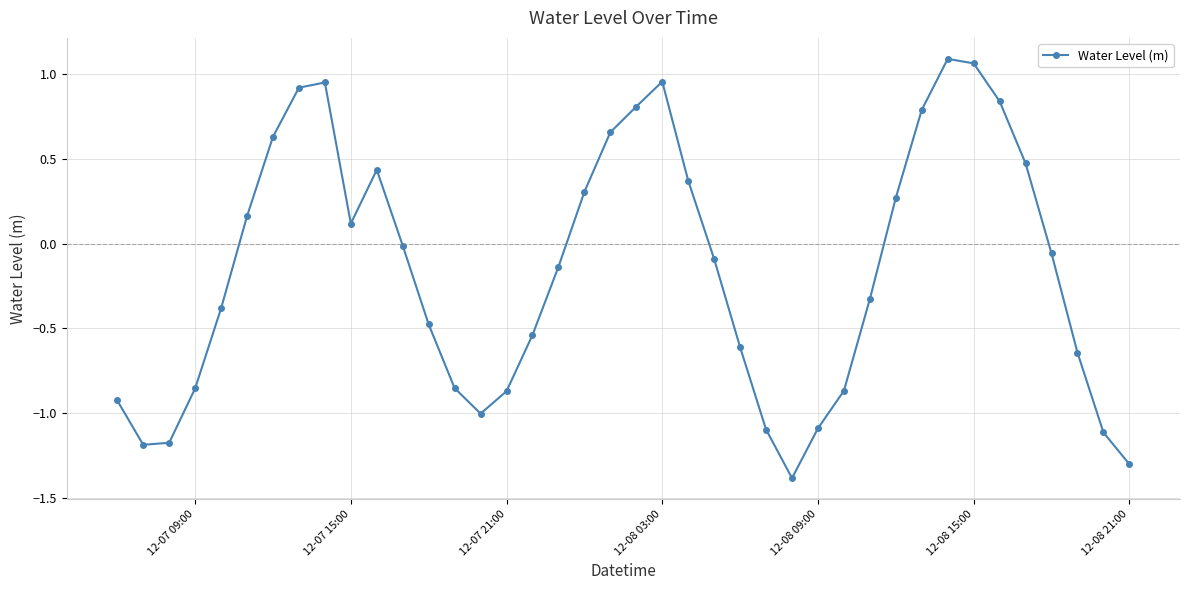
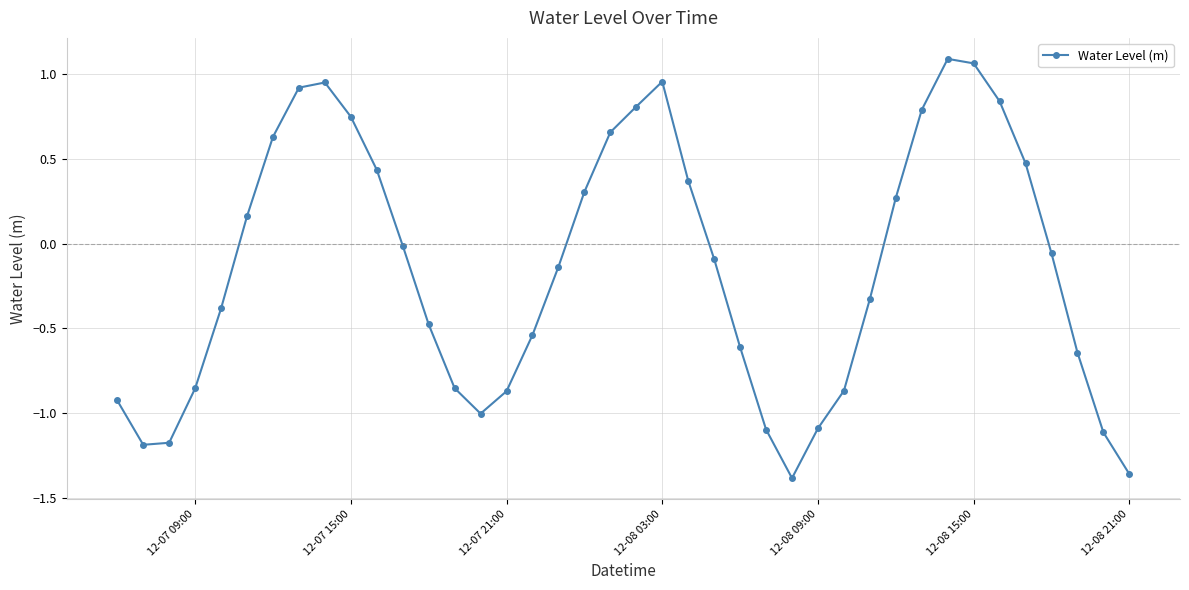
12-07 15:00: 0.12 -> 0.75
12-08 21:00: -1.30 -> -1.36
